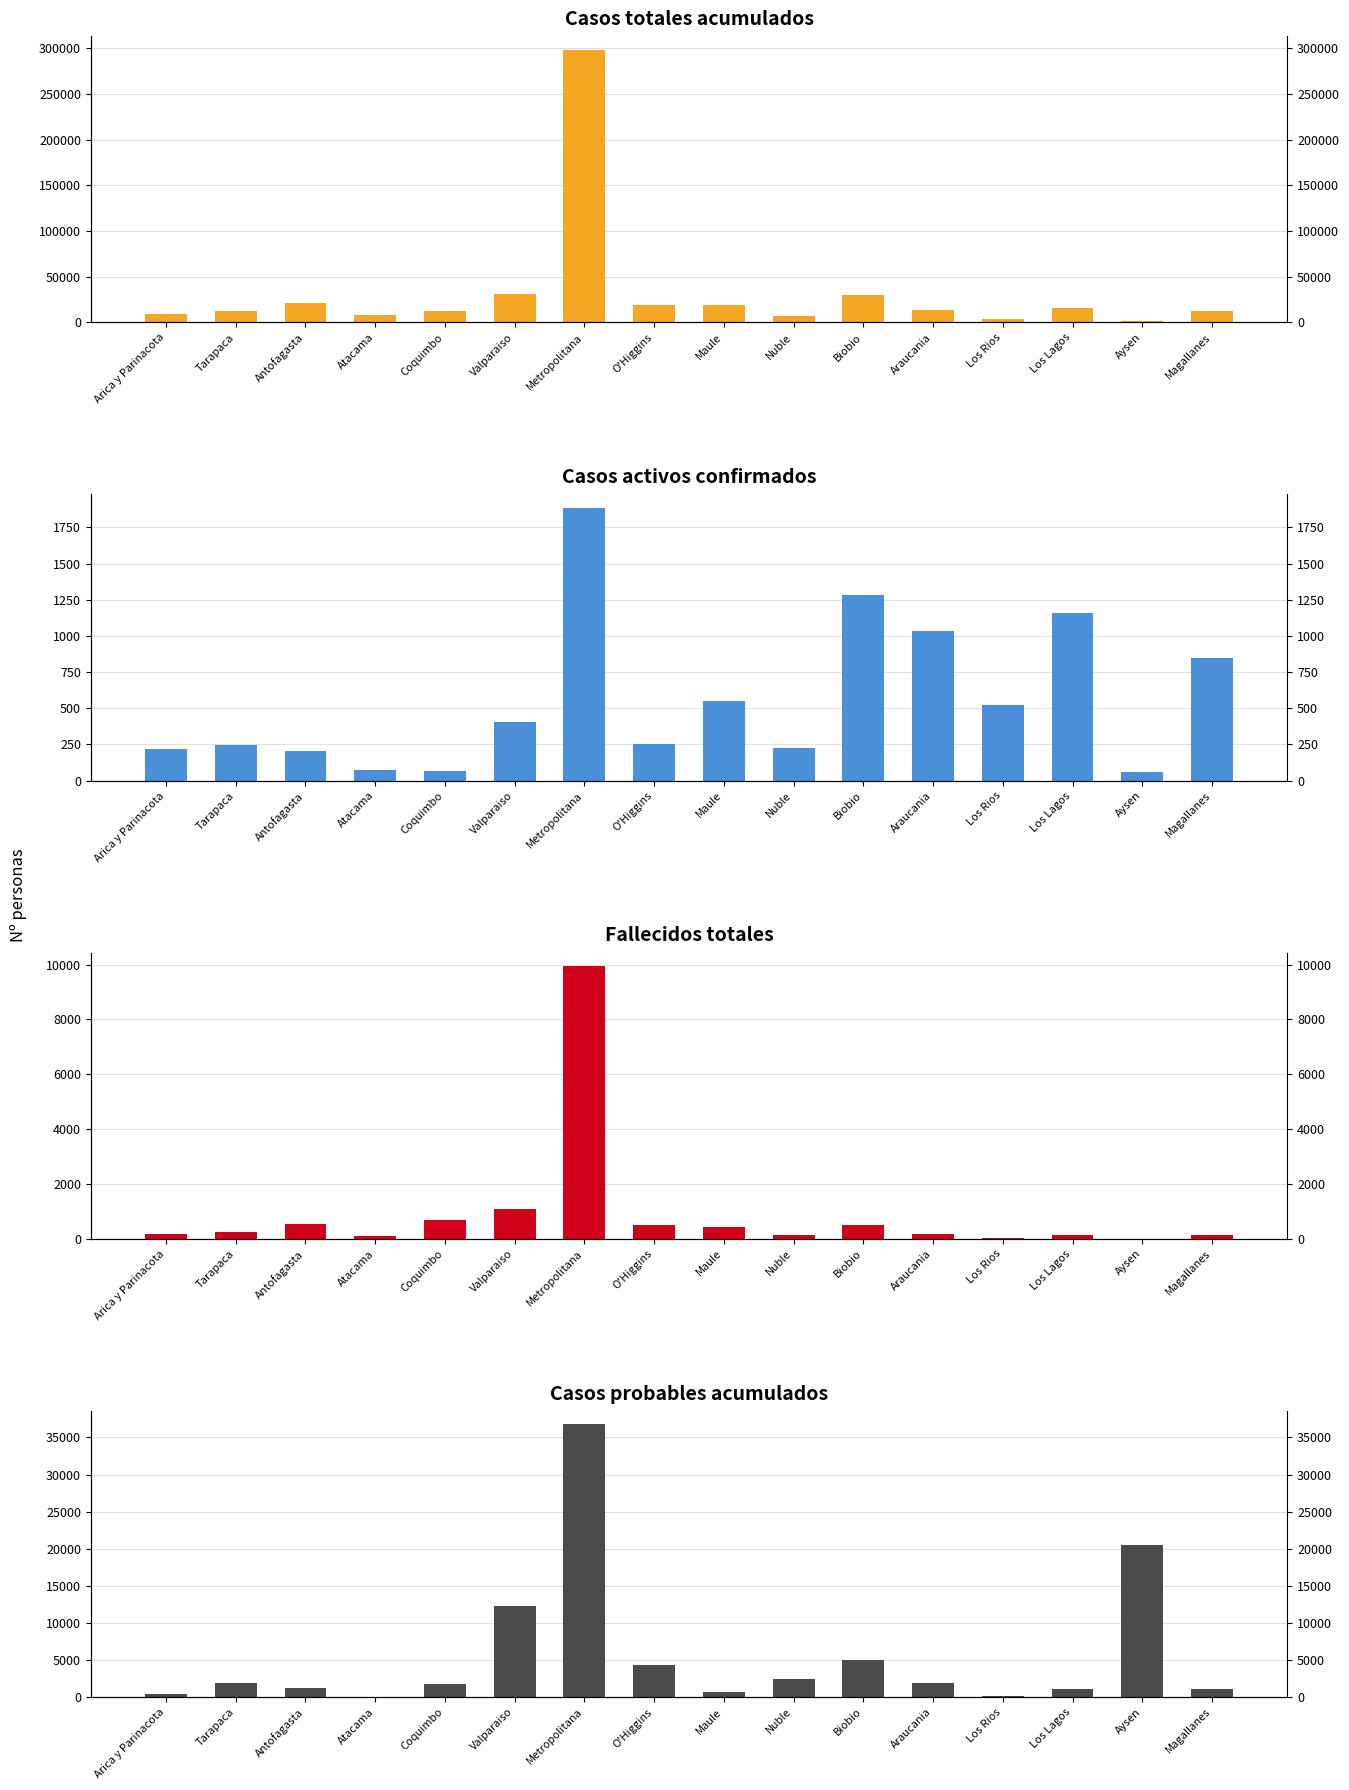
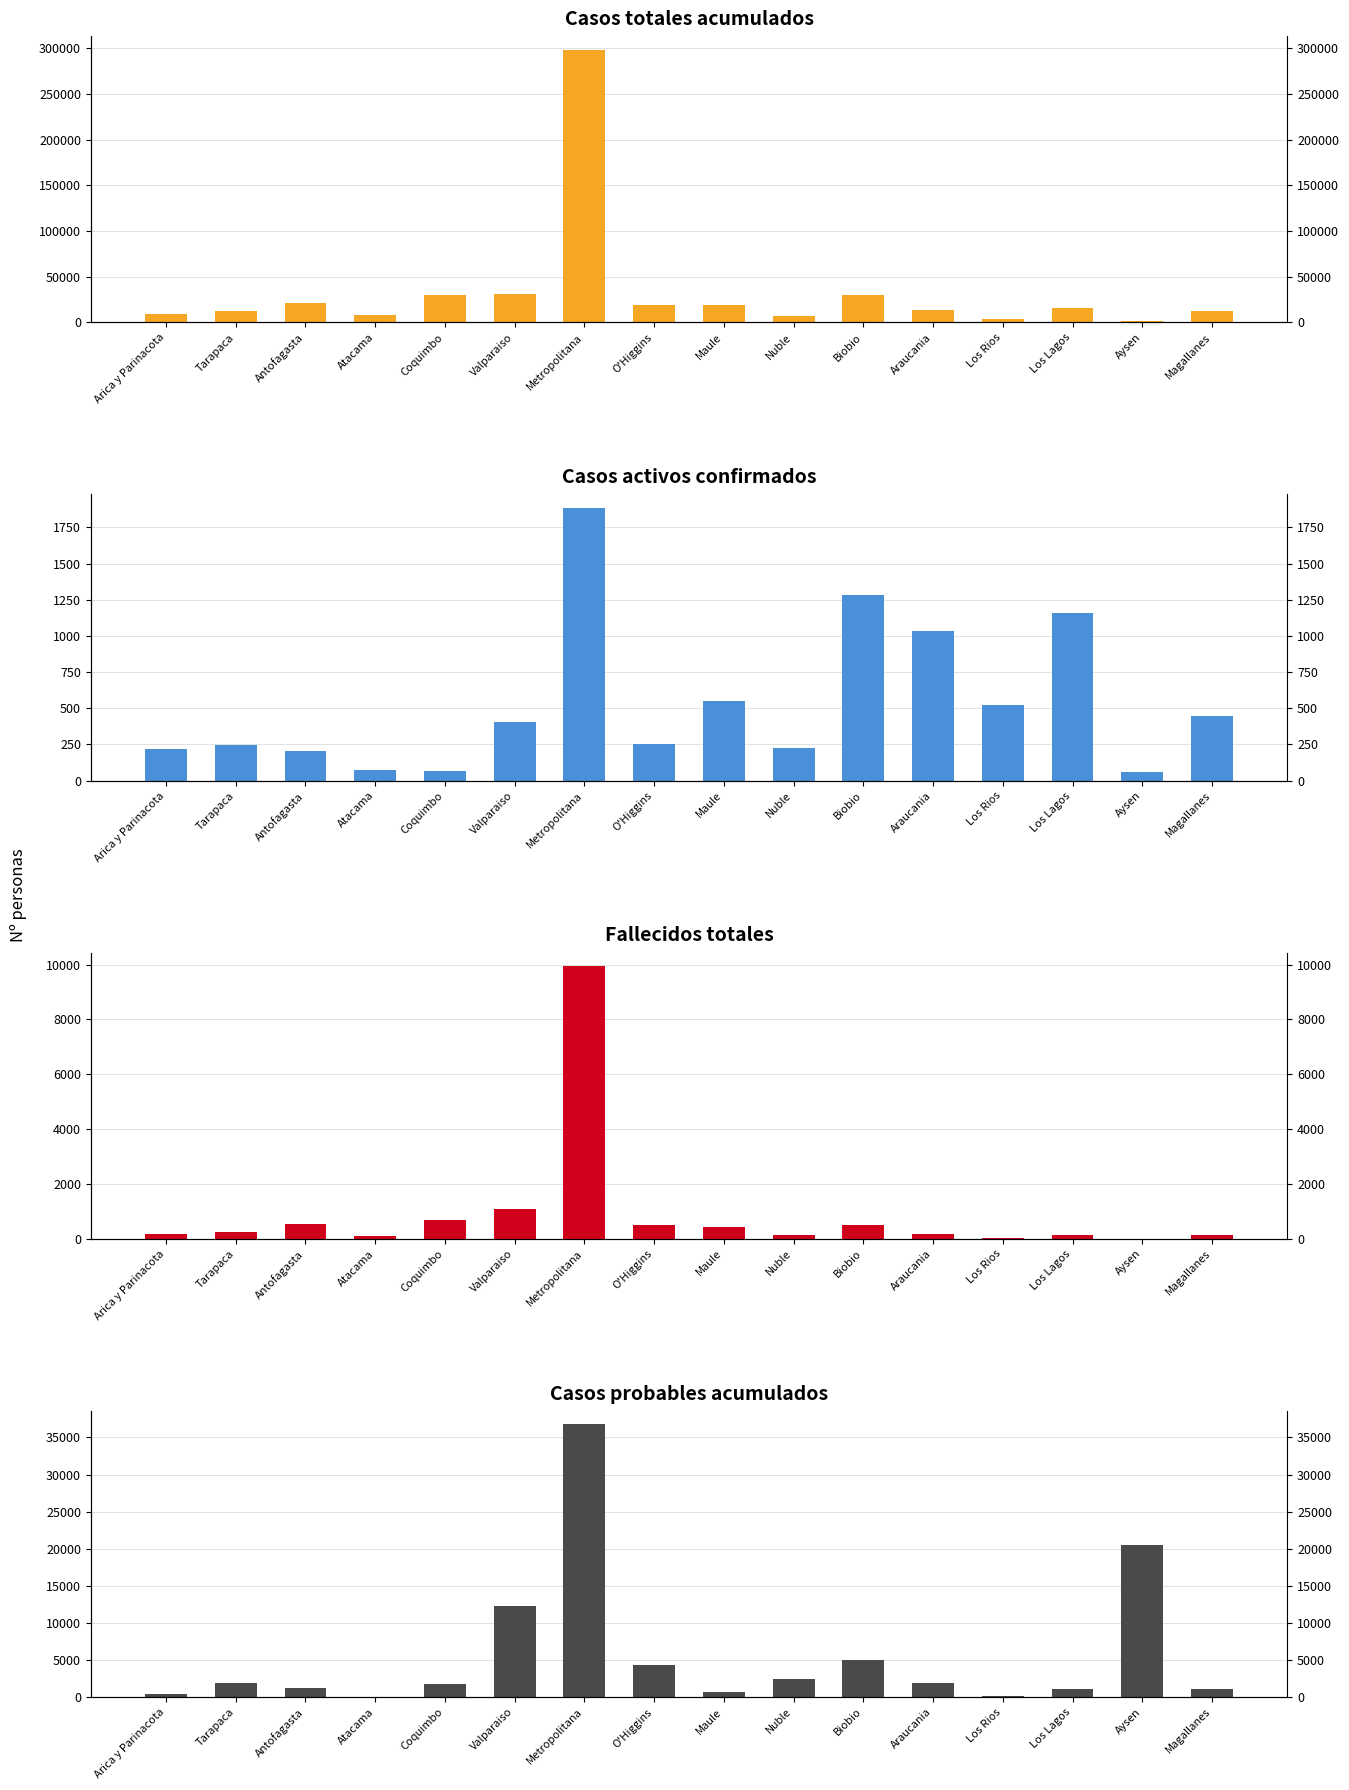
Casos totales acumulados, Coquimbo: 10000 -> 30000
Casos activos confirmados, Magallanes: 850 -> 450
